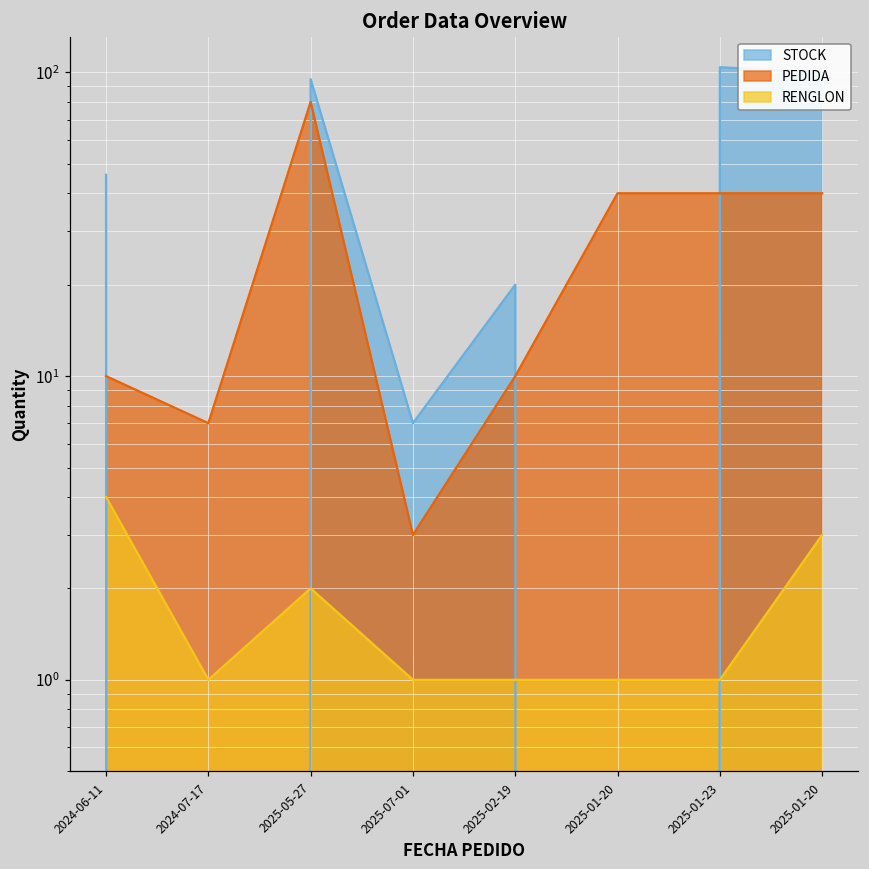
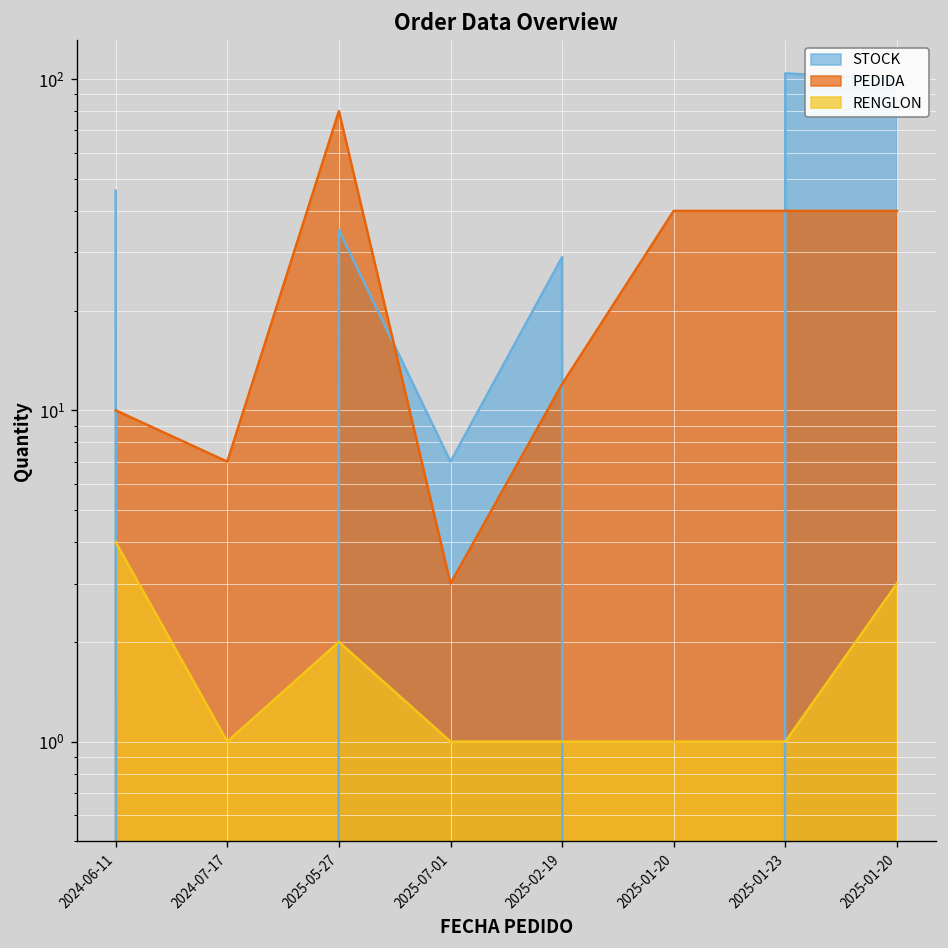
STOCK, 2025-05-27: 95 -> 35
STOCK, 2025-02-19: 20 -> 29
PEDIDA, 2025-02-19: 10 -> 12
